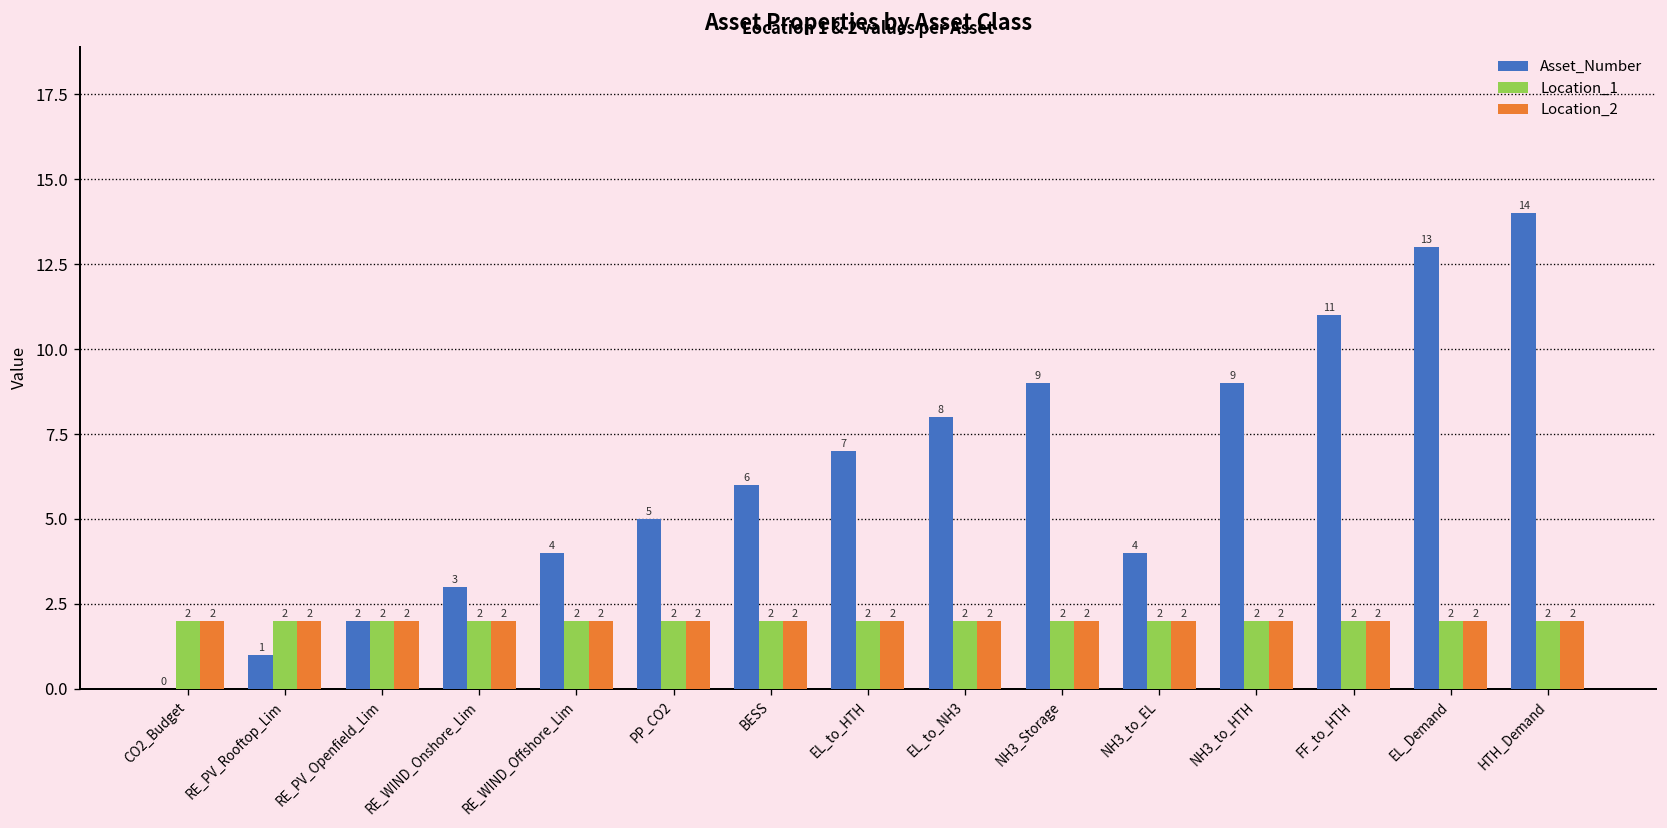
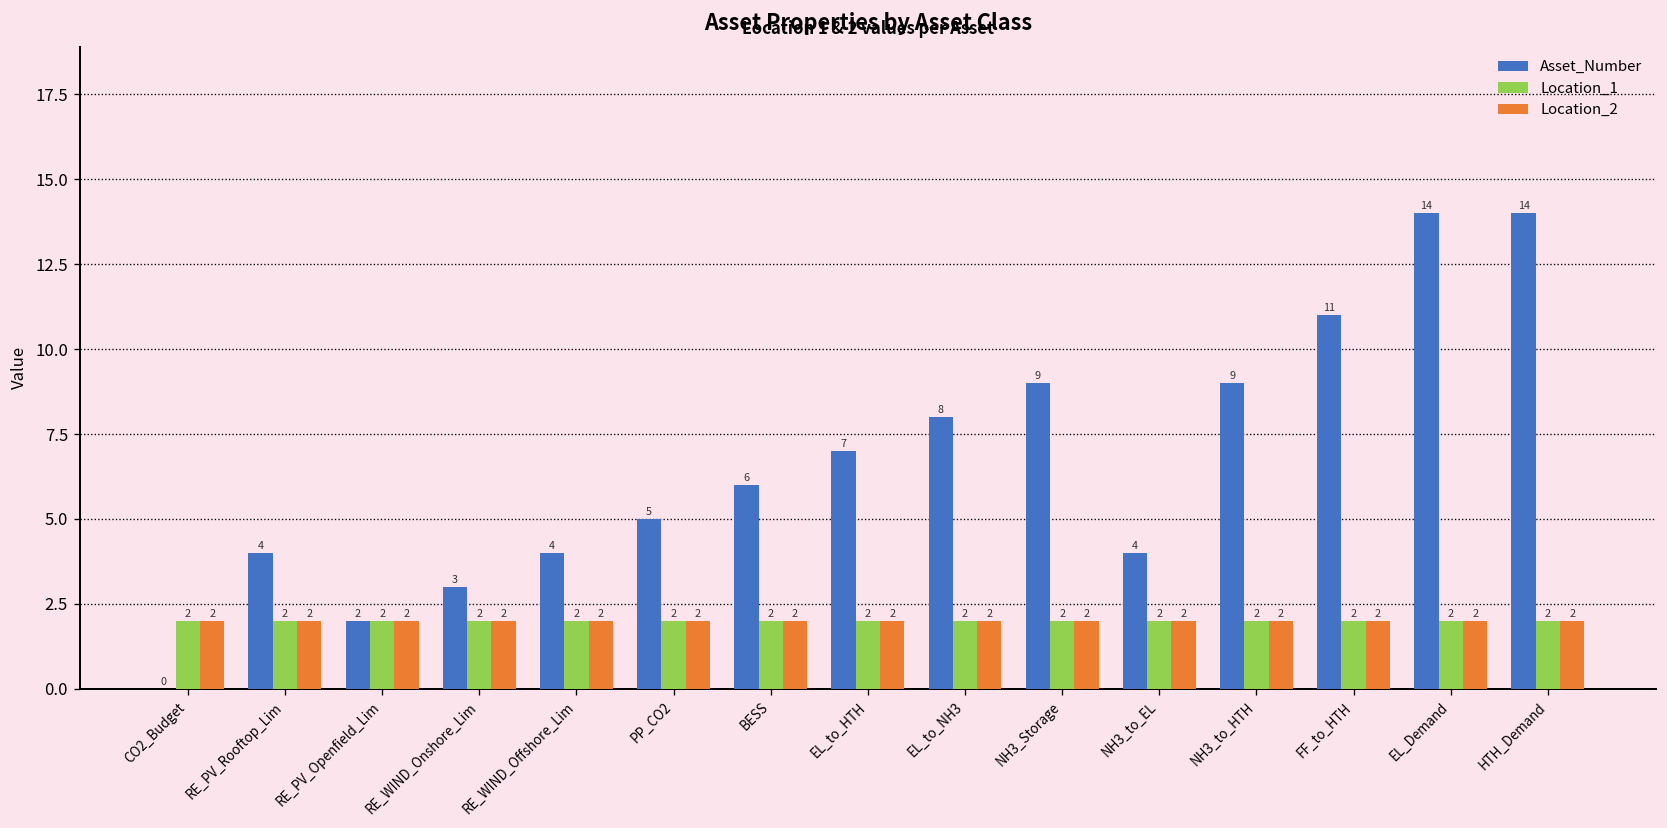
Asset_Number, RE_PV_Rooftop_Lim: 1 -> 4
Asset_Number, EL_Demand: 13 -> 14
